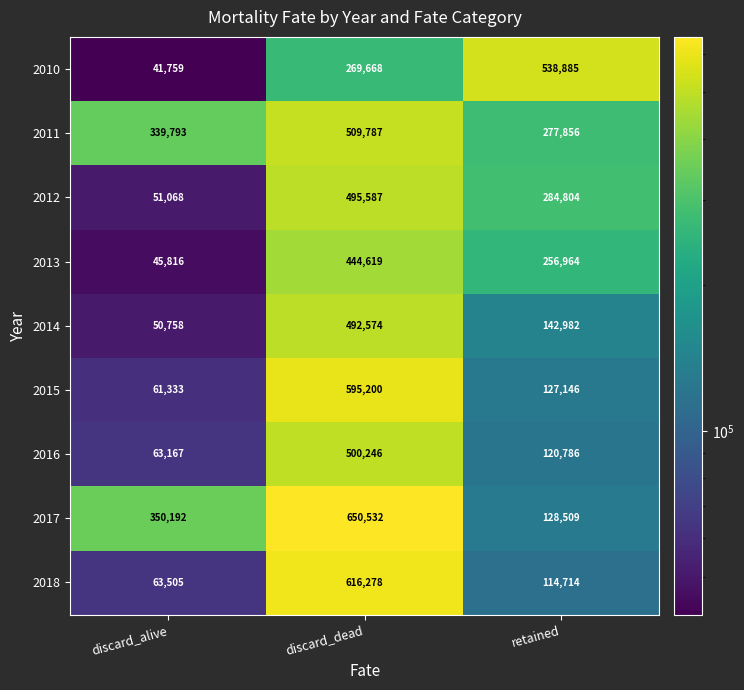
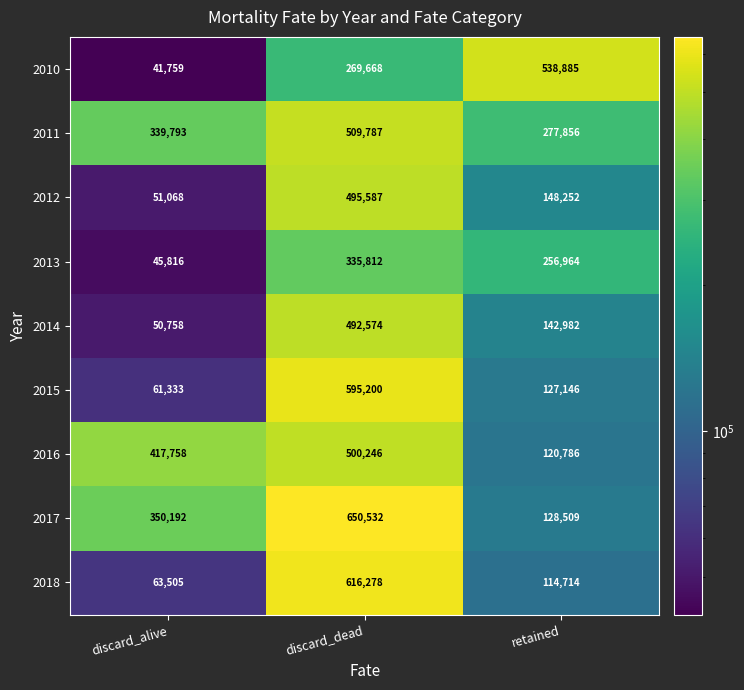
2012, retained: 284,804 -> 148,252
2013, discard_dead: 444,619 -> 335,812
2016, discard_alive: 63,167 -> 417,758
